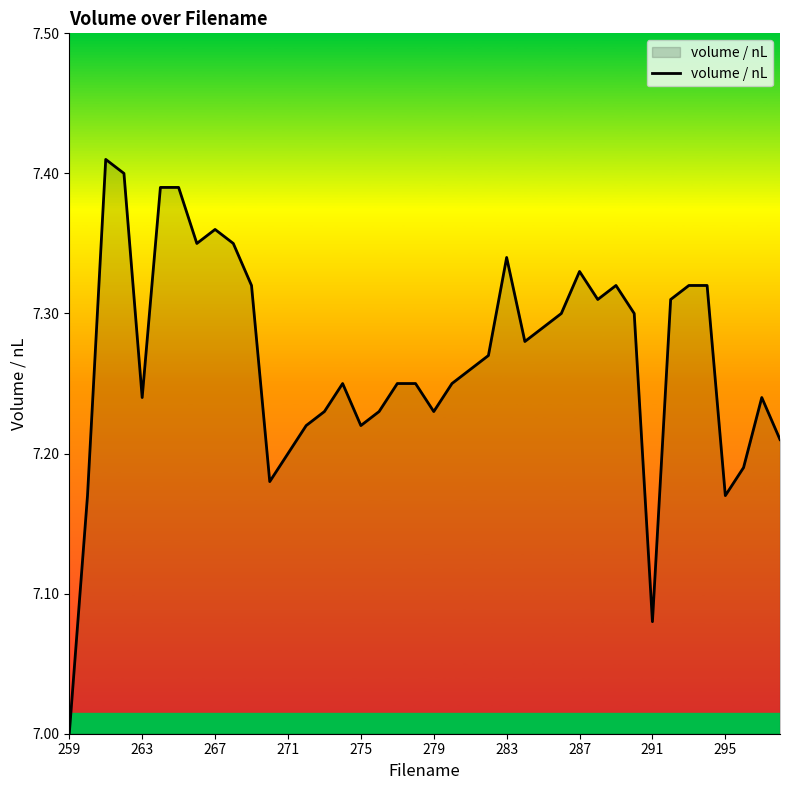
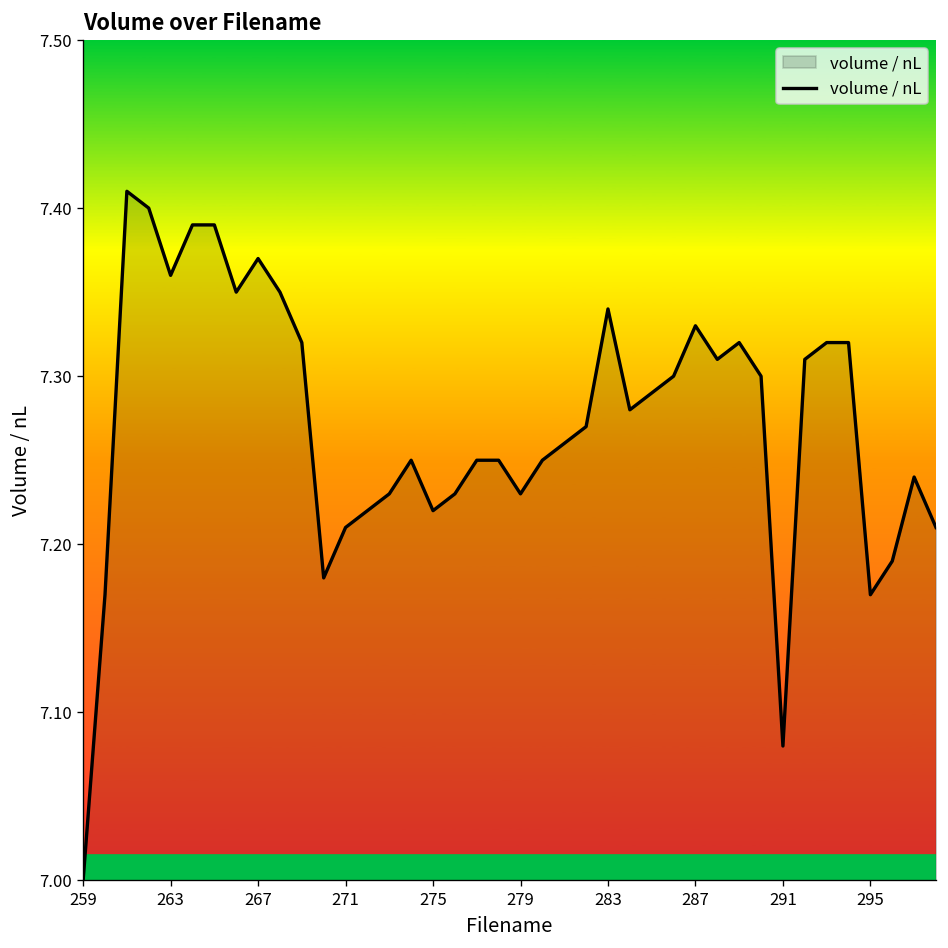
263: 7.24 -> 7.36
267: 7.36 -> 7.37
271: 7.20 -> 7.21
